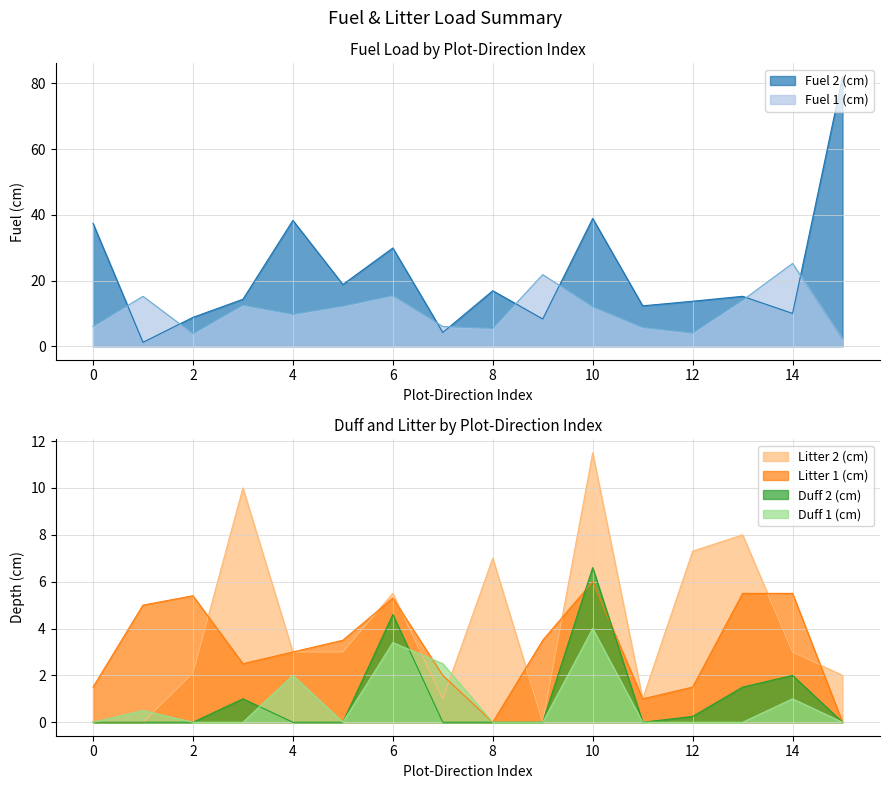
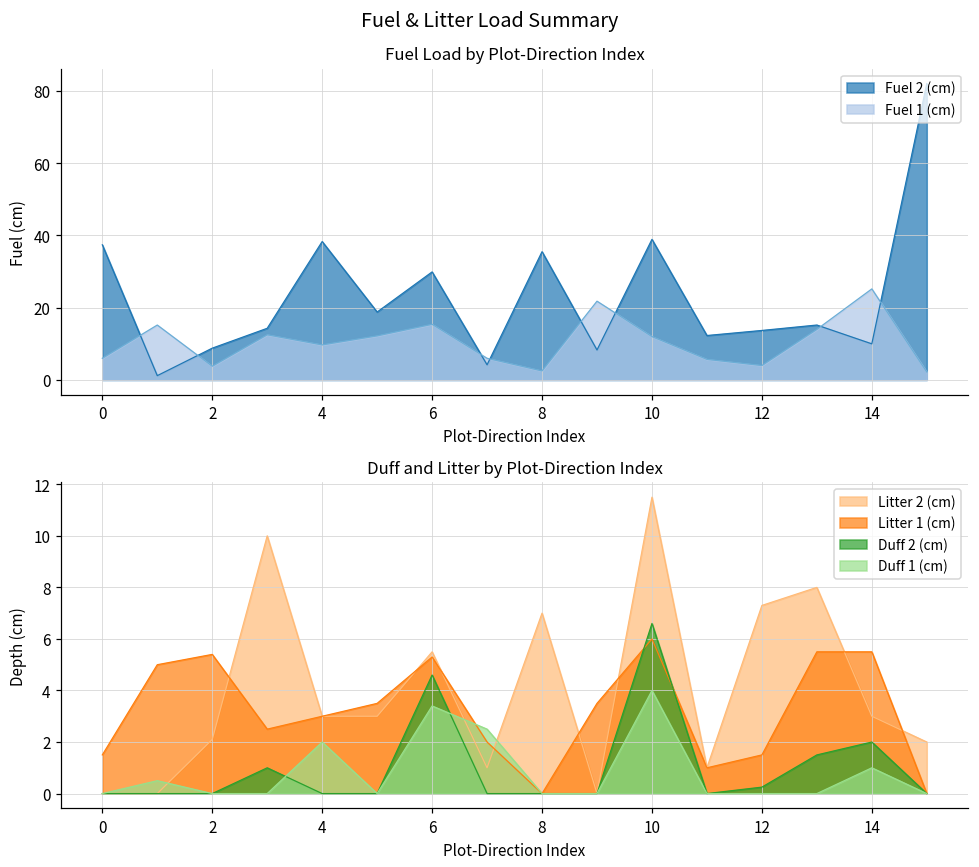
Fuel Load by Plot-Direction Index, Fuel 2 (cm), 8: 17 -> 36
Fuel Load by Plot-Direction Index, Fuel 1 (cm), 8: 5 -> 3
